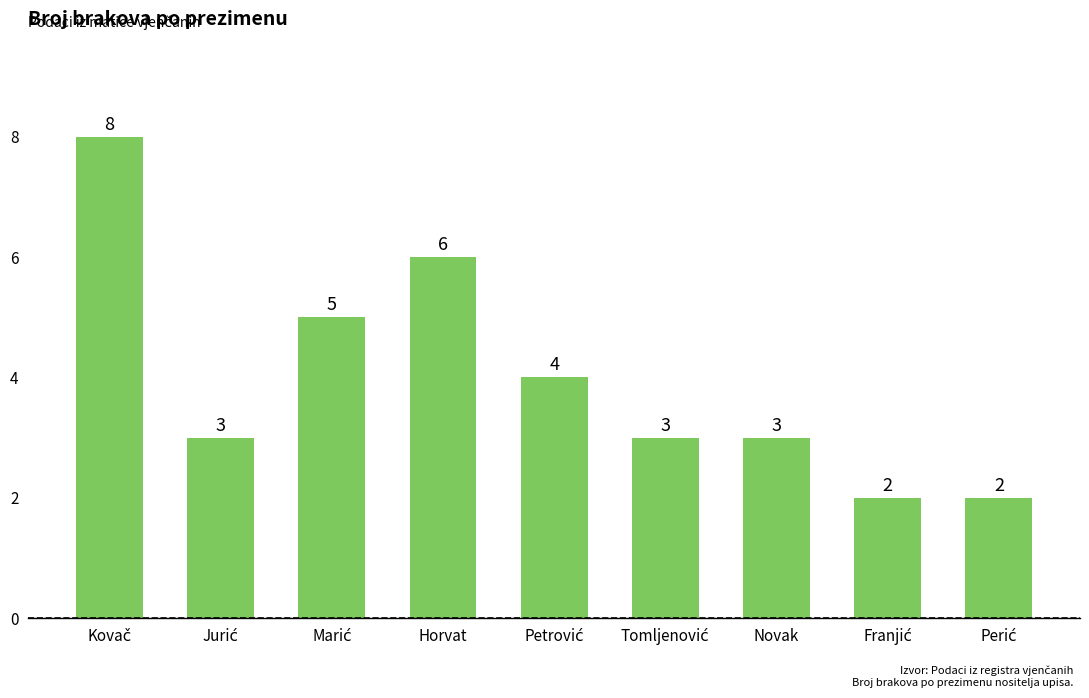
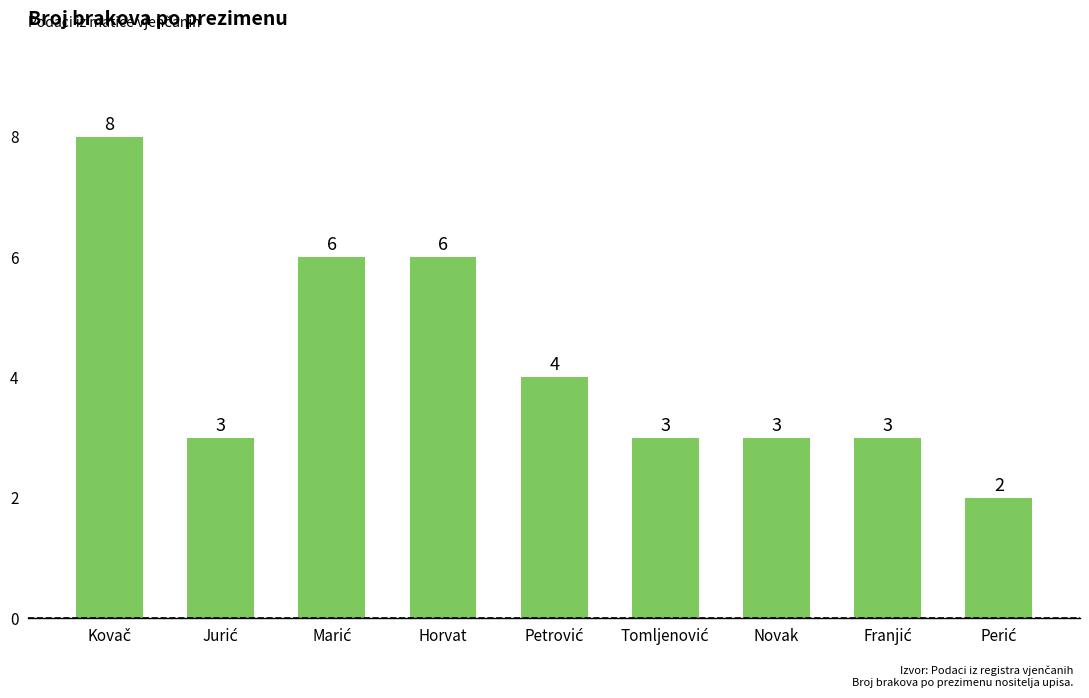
Marić: 5 -> 6
Franjić: 2 -> 3
